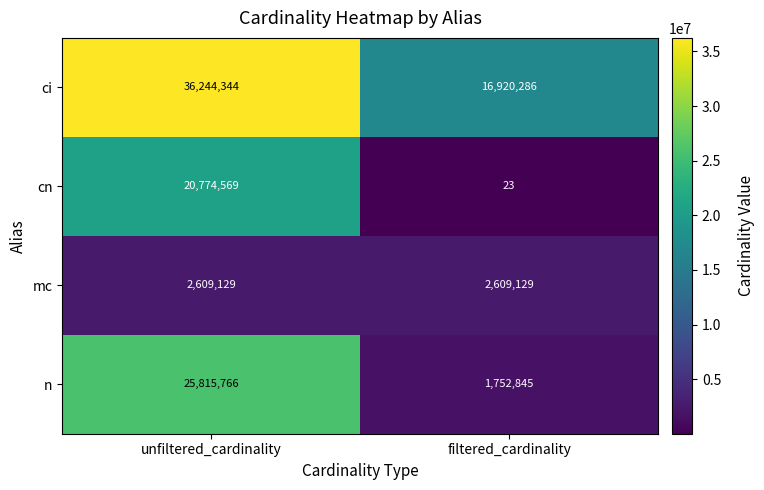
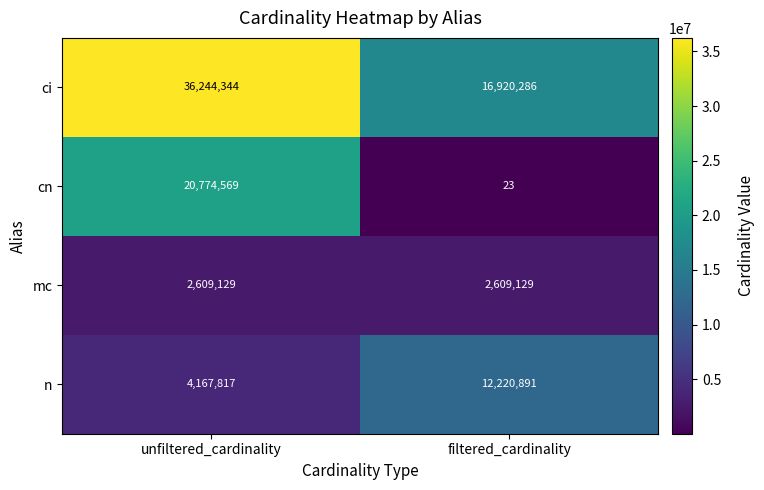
n, unfiltered_cardinality: 25,815,766 -> 4,167,817
n, filtered_cardinality: 1,752,845 -> 12,220,891
